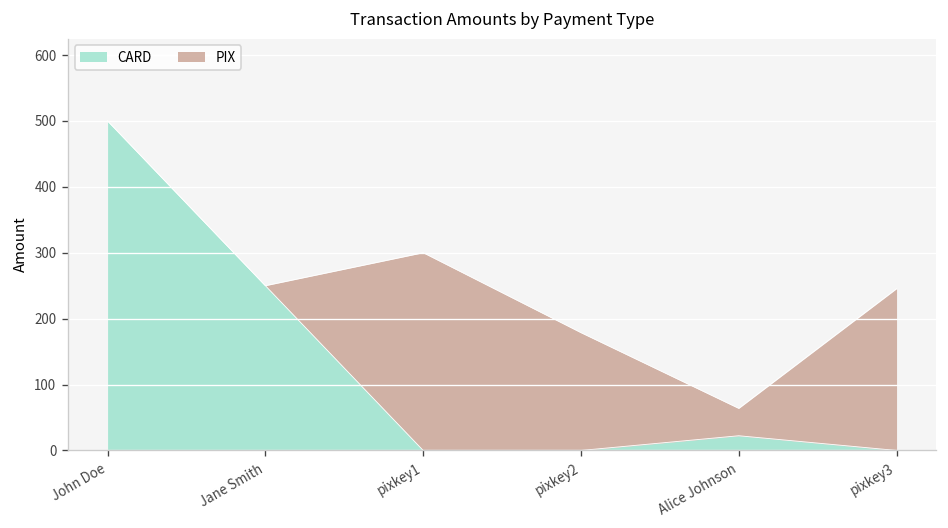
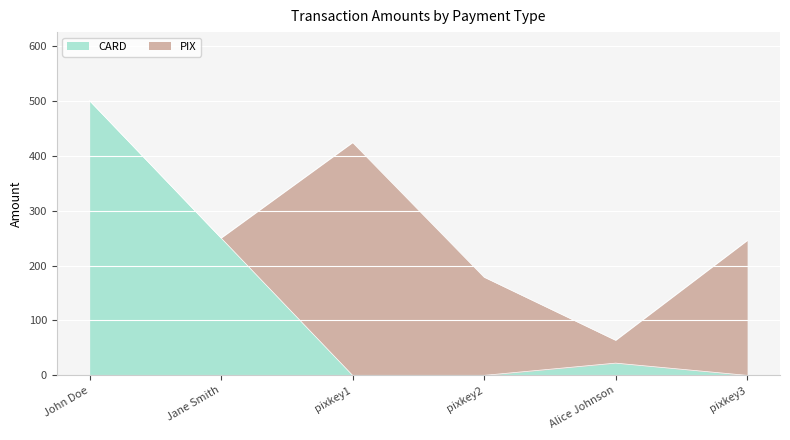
PIX, pixkey1: 300 -> 420
